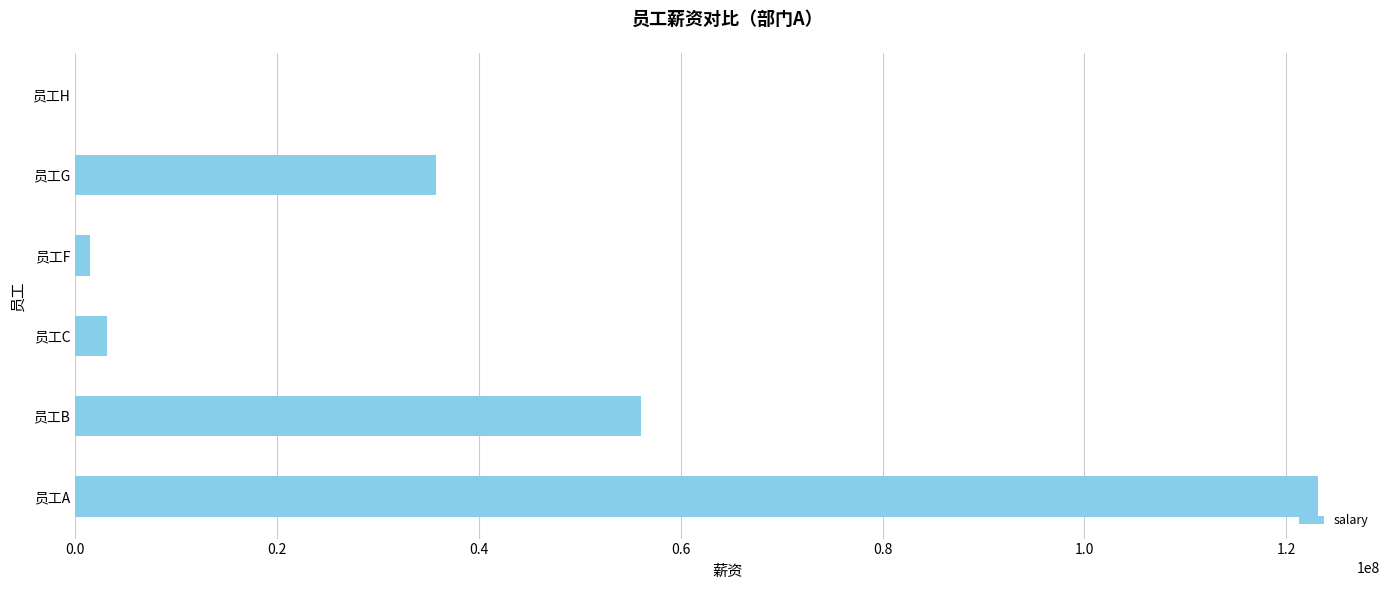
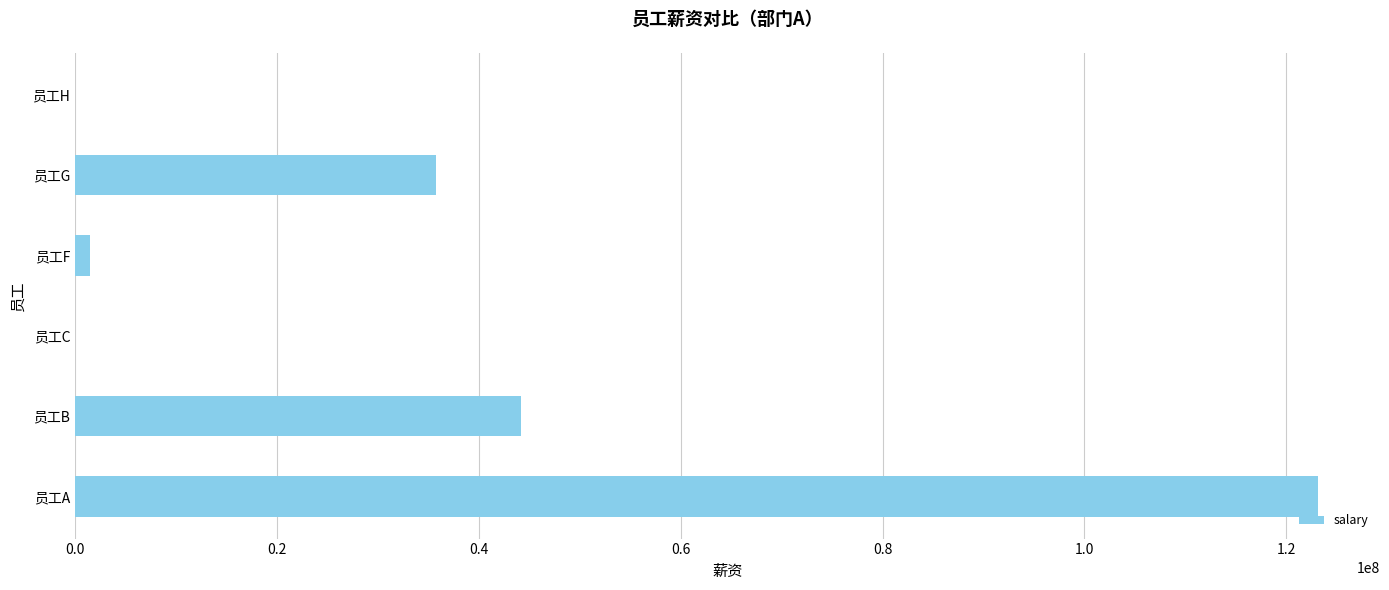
员工C: 3200000 -> 0
员工B: 56100000 -> 44100000
